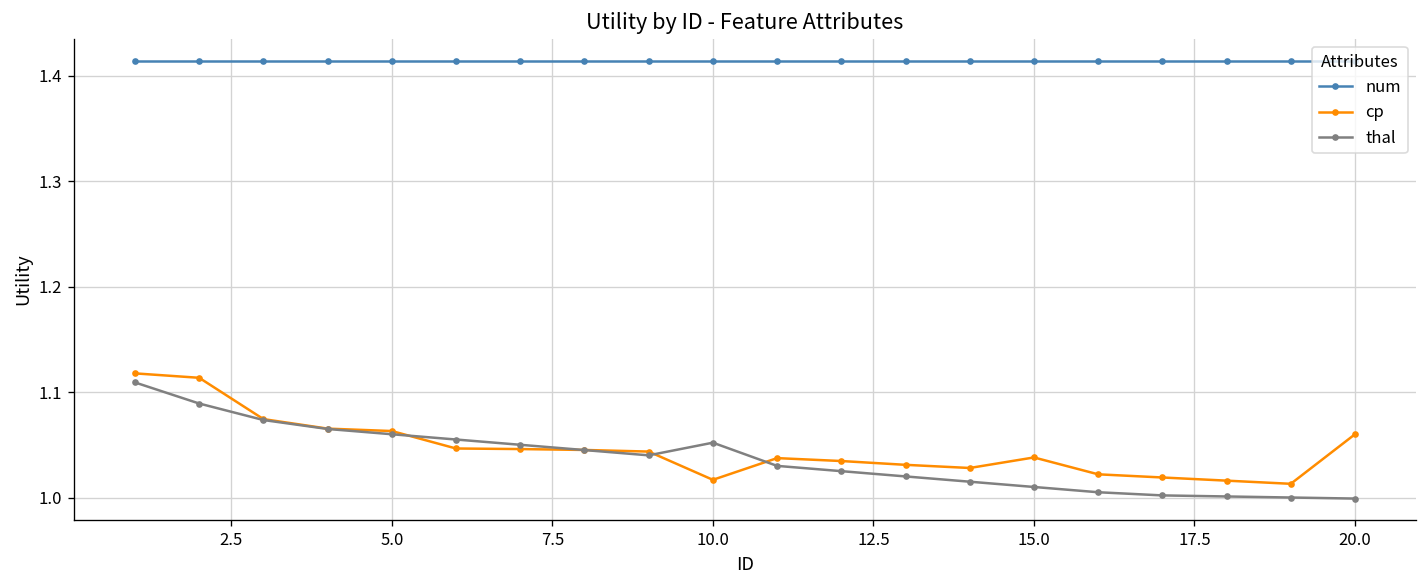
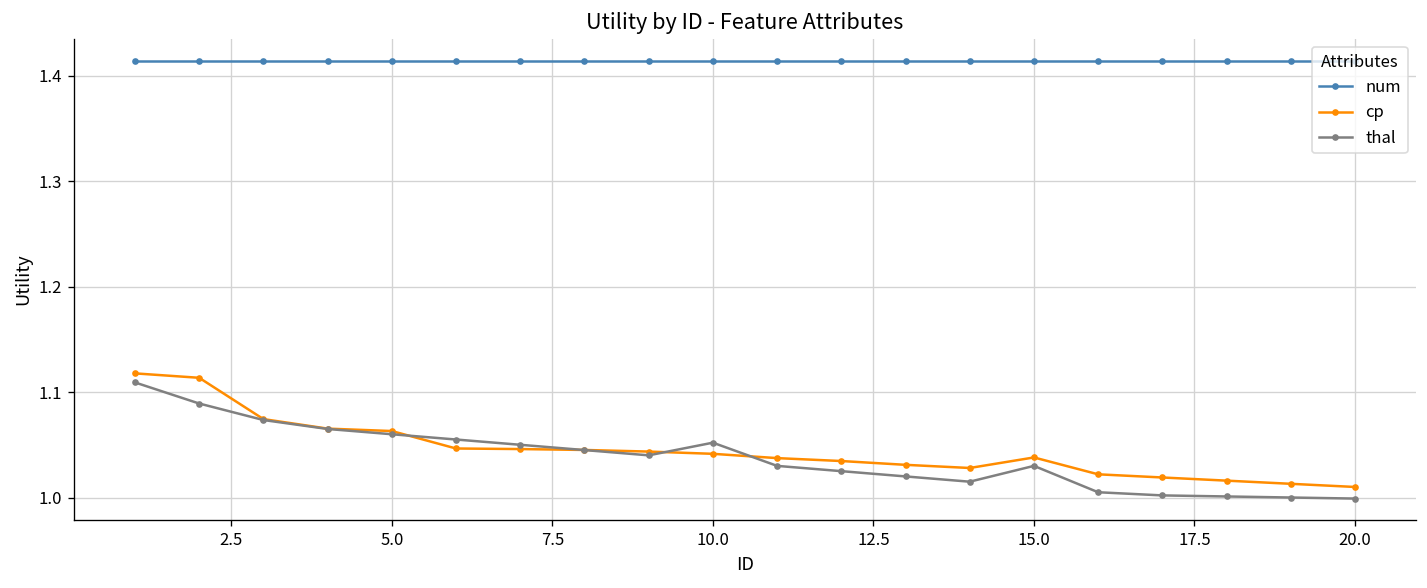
cp, 10.0: 1.02 -> 1.04
thal, 15.0: 1.01 -> 1.03
cp, 20.0: 1.06 -> 1.01
